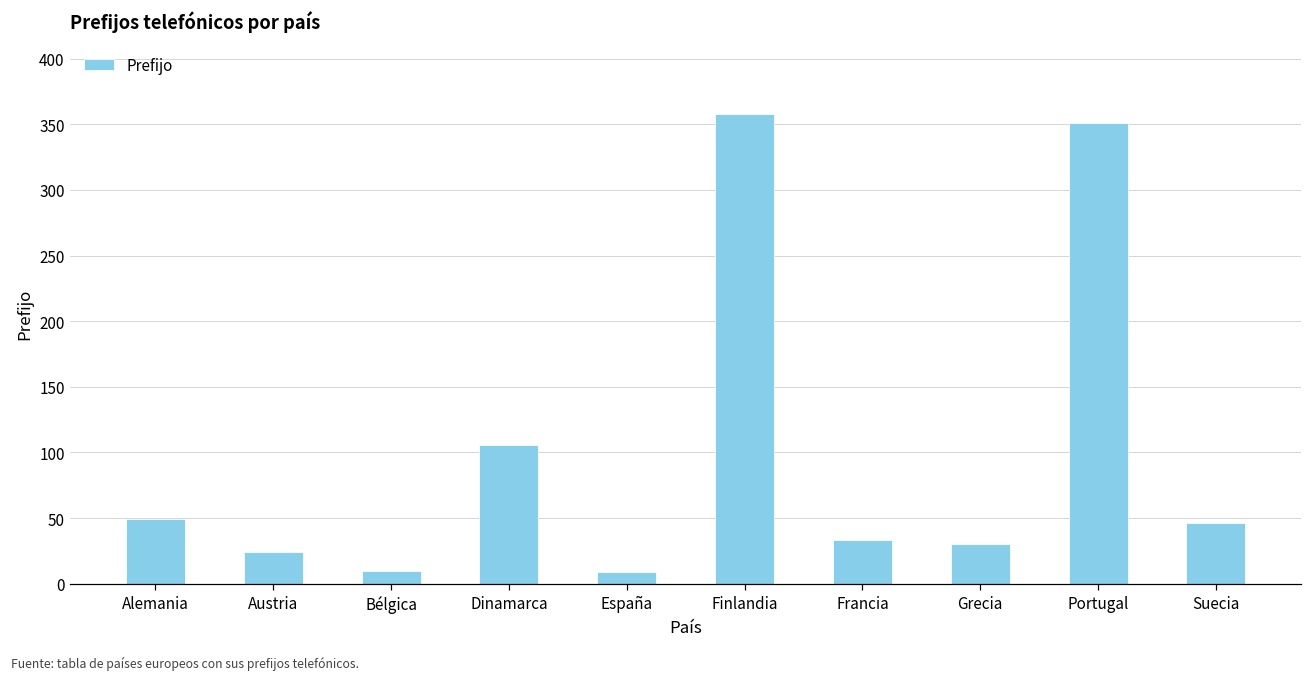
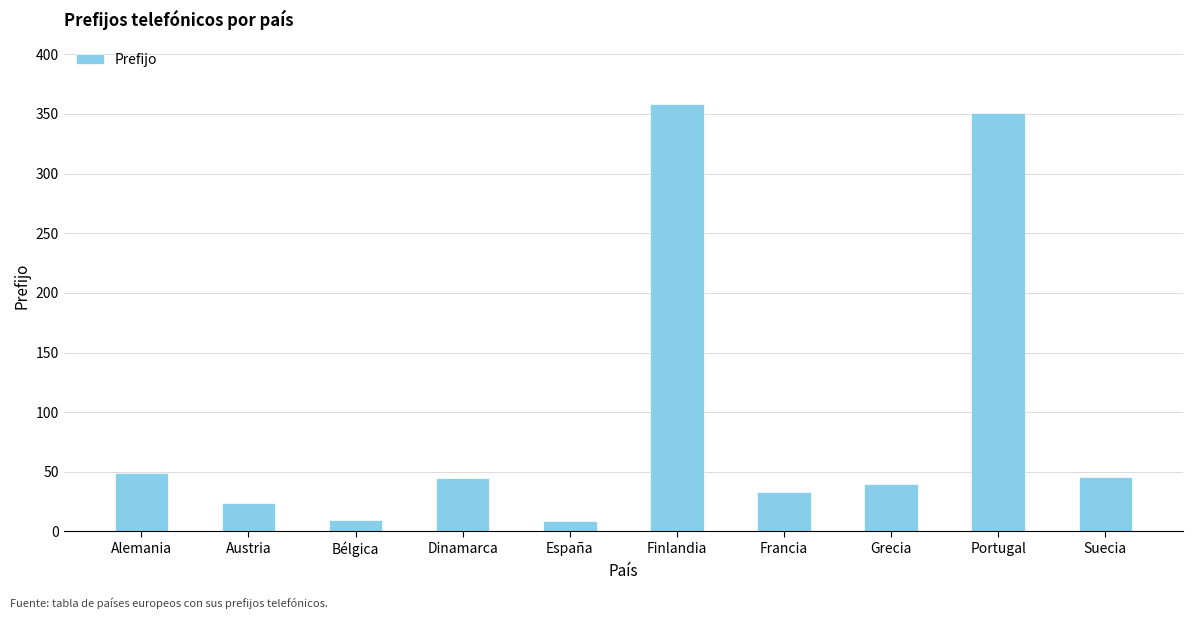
Dinamarca: 106 -> 45
Grecia: 30 -> 40
